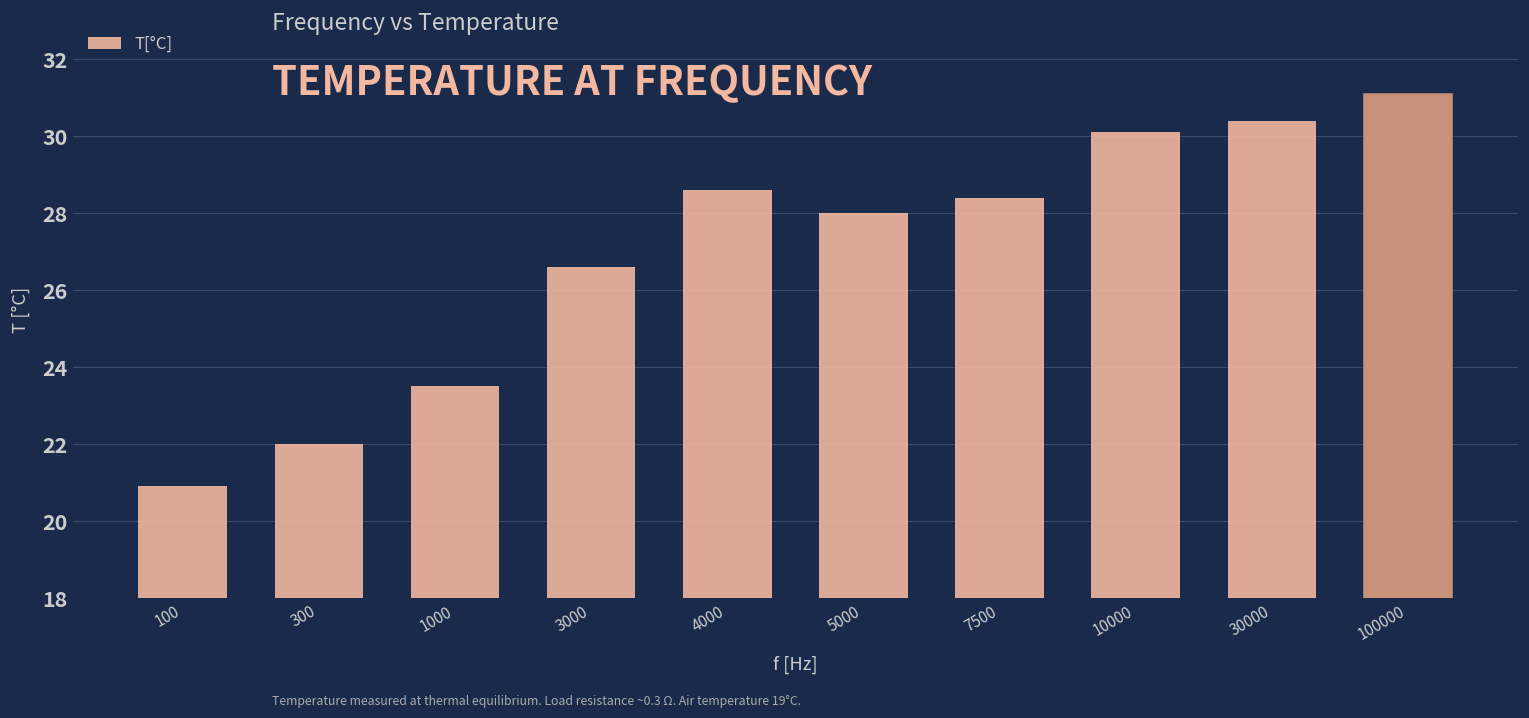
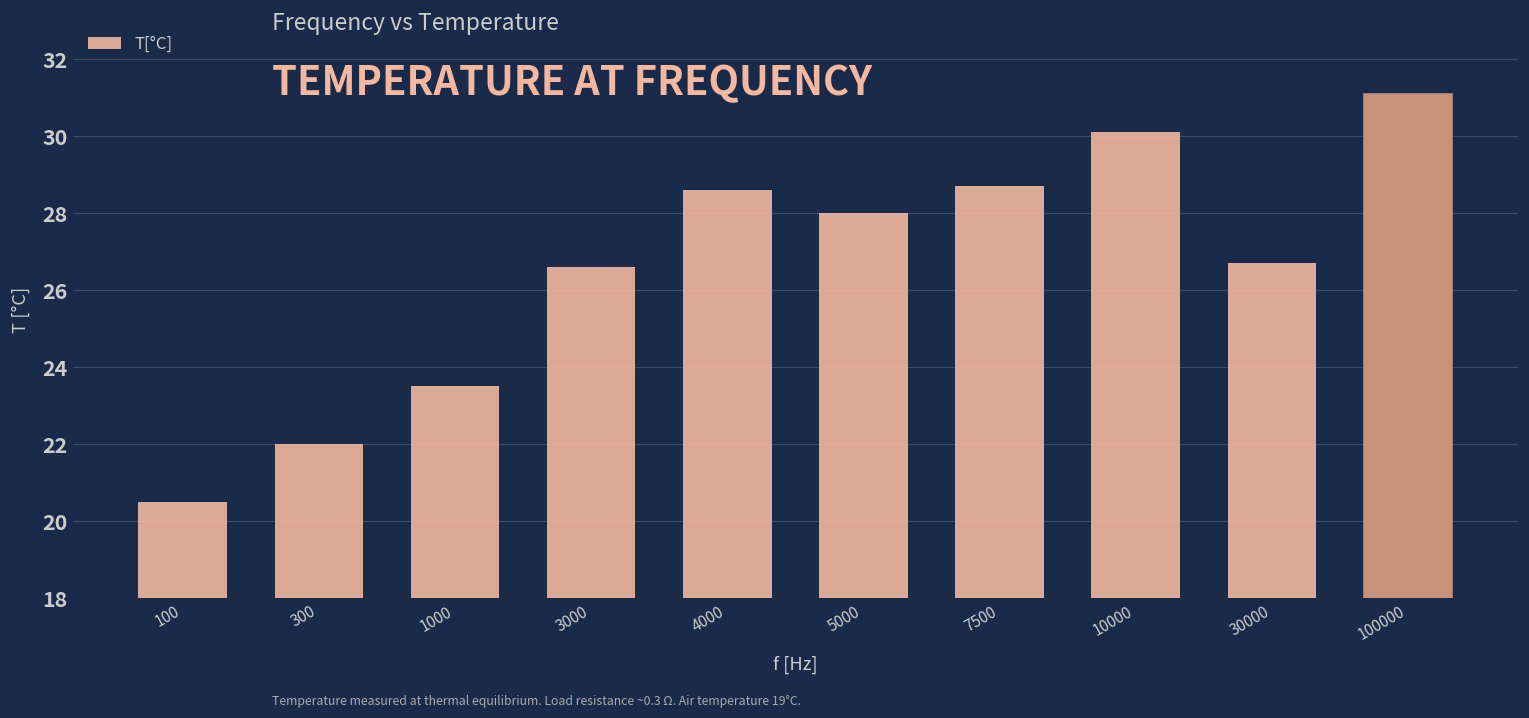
100: 20.9 -> 20.5
7500: 28.4 -> 28.7
30000: 30.4 -> 26.7
